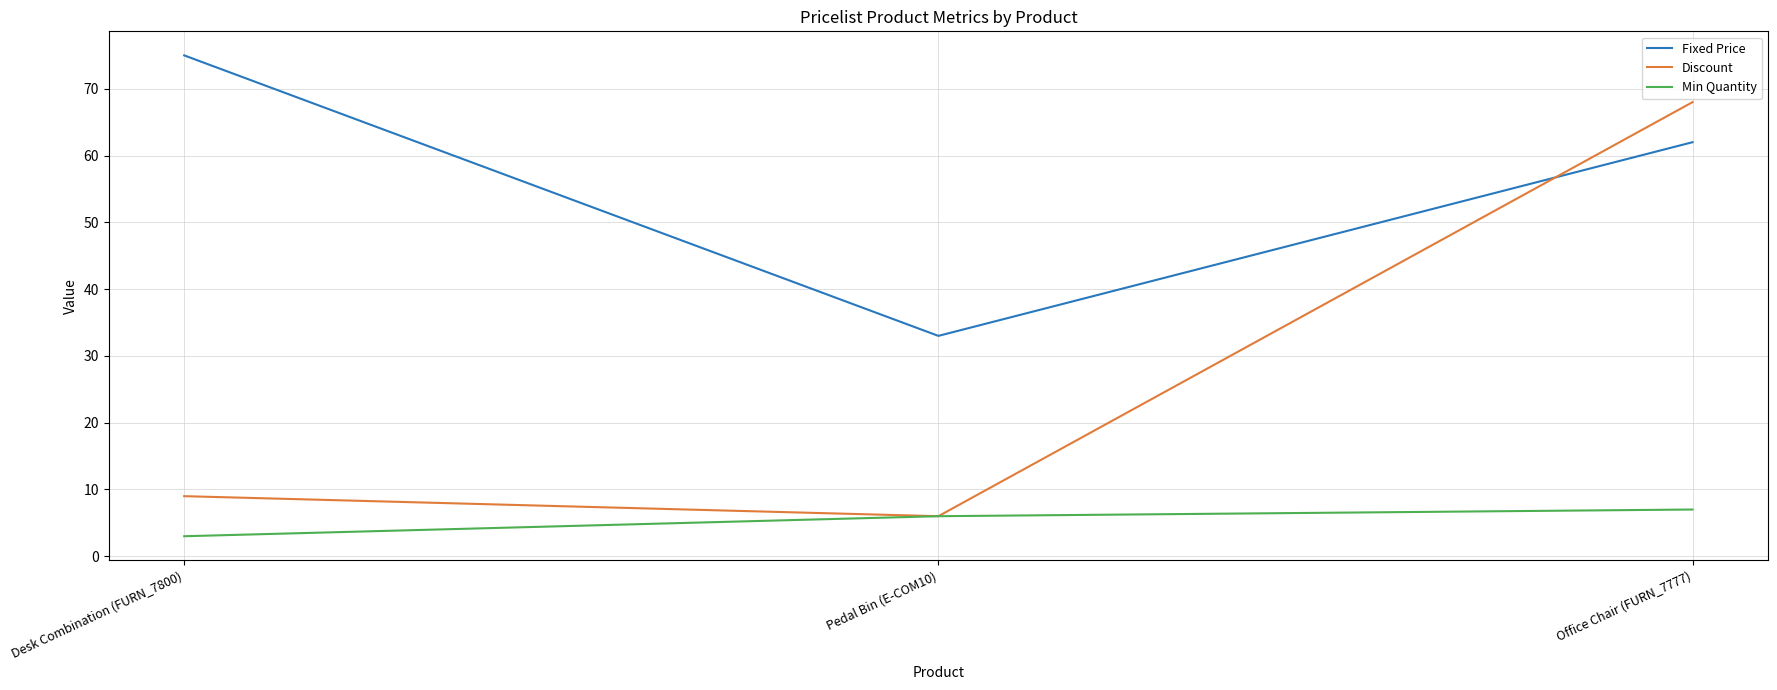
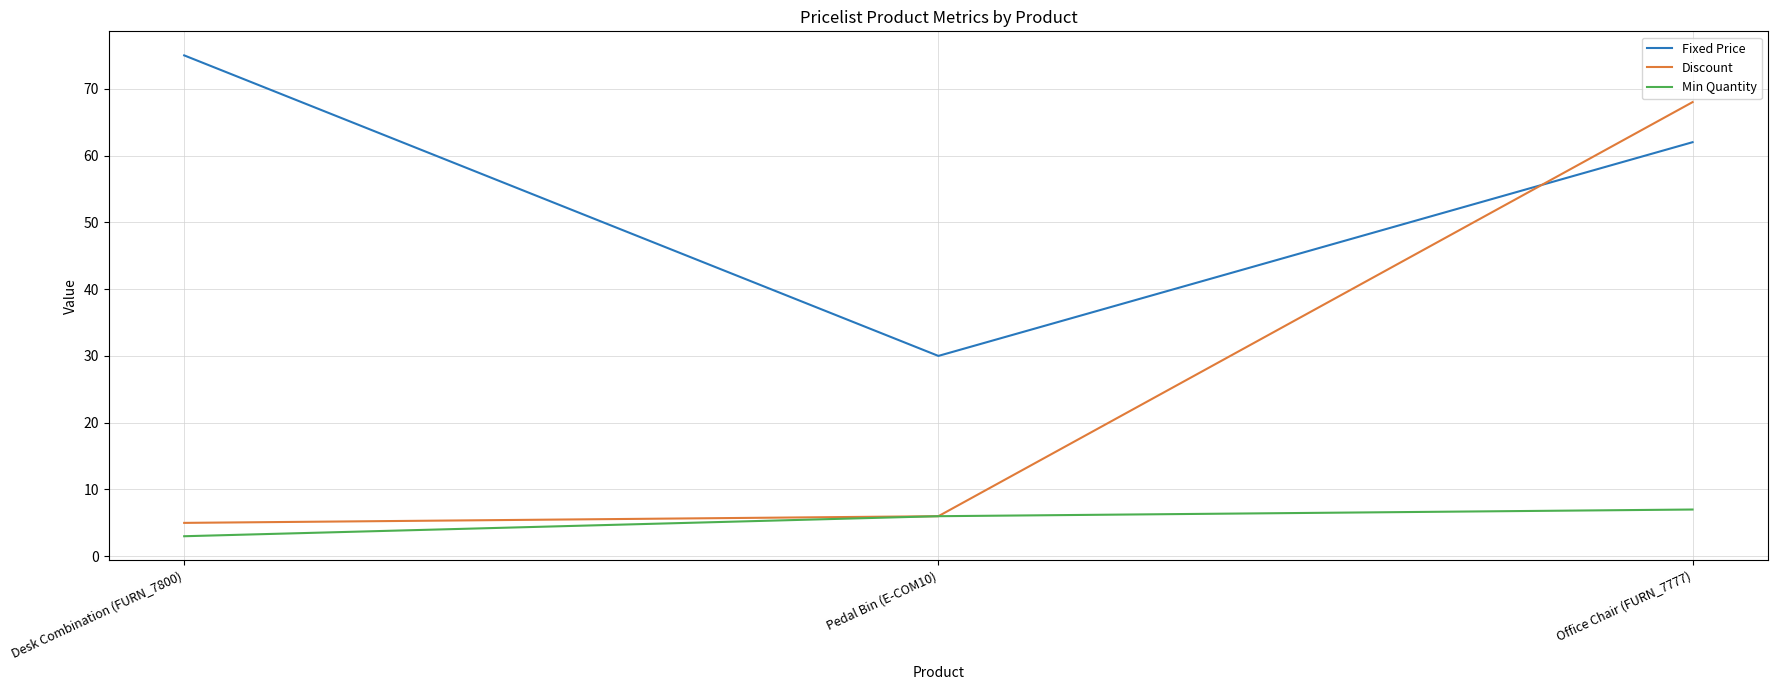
Discount, Desk Combination (FURN_7800): 9 -> 5
Fixed Price, Pedal Bin (E-COM10): 33 -> 30
